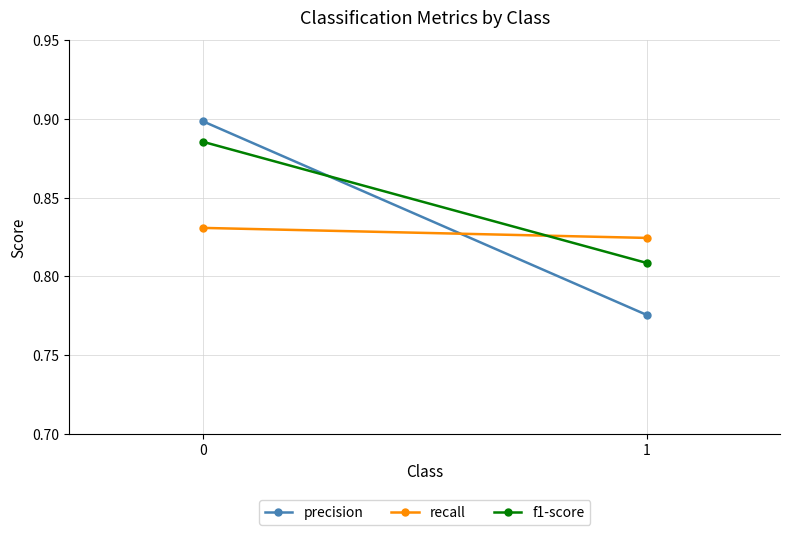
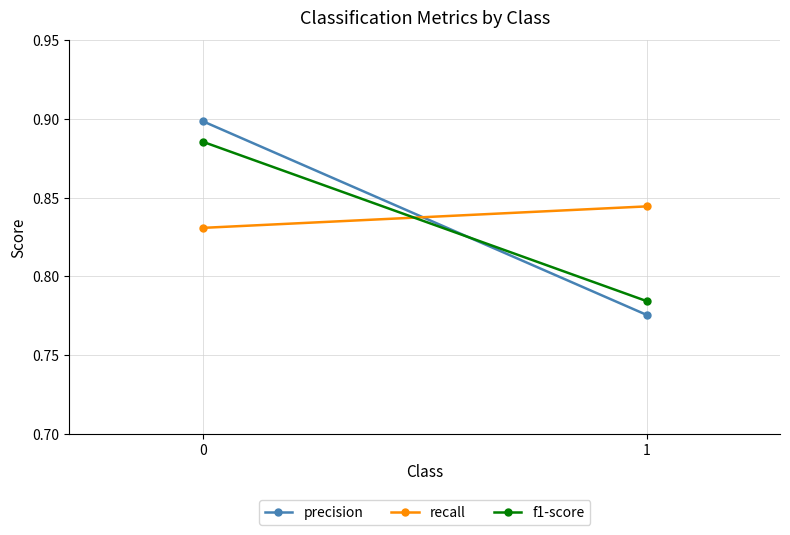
recall, 1: 0.824 -> 0.844
f1-score, 1: 0.809 -> 0.784
